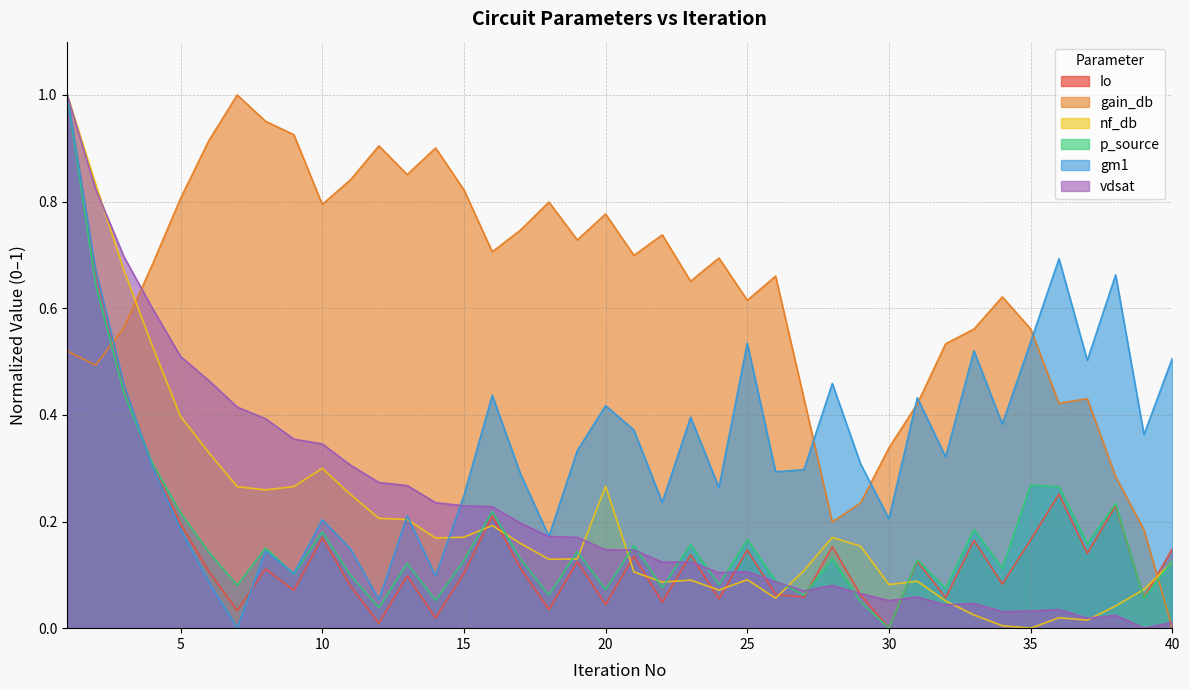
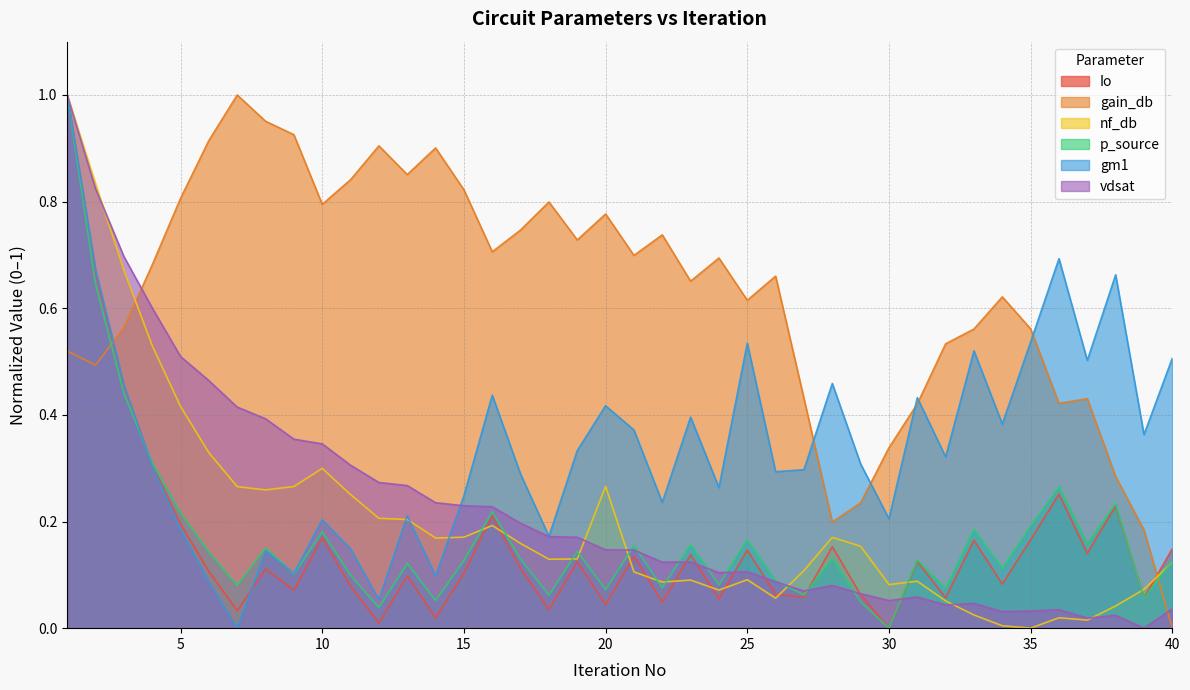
nf_db, 5: 0.40 -> 0.42
p_source, 35: 0.27 -> 0.19
vdsat, 40: 0.01 -> 0.04
